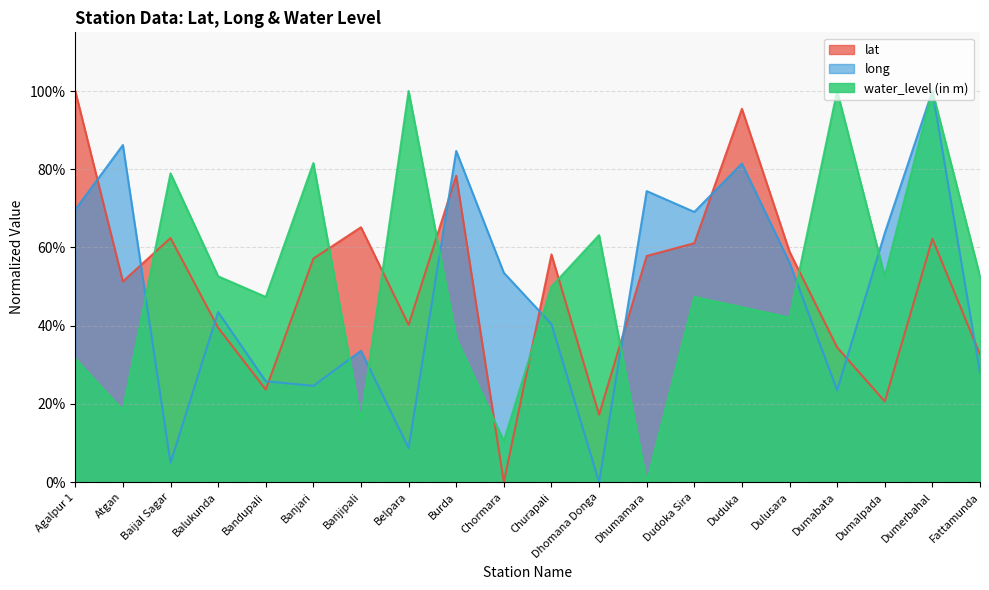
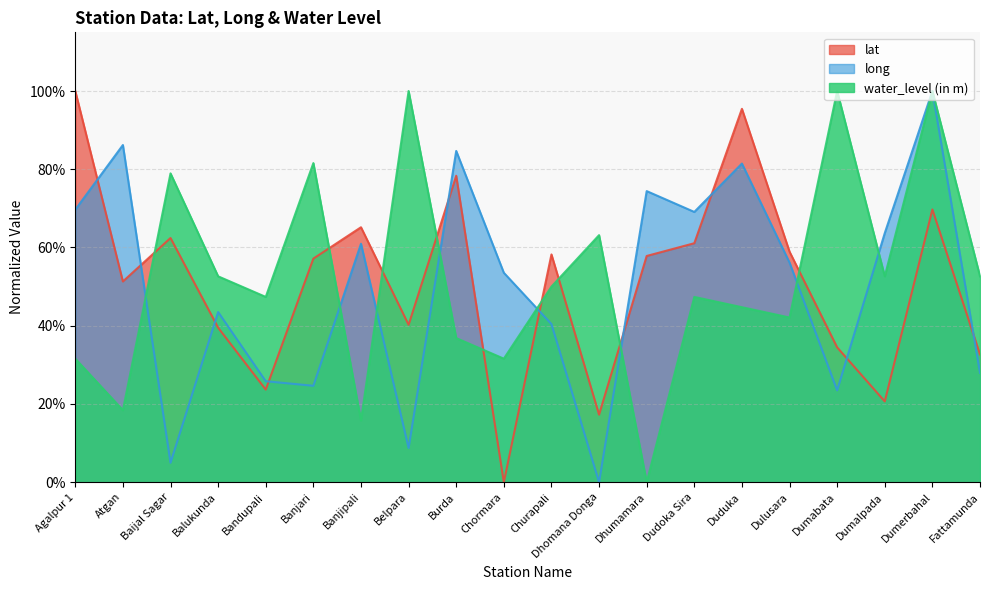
long, Banjipali: 34% -> 61%
water_level (in m), Chormara: 11% -> 32%
lat, Dumerbahal: 62% -> 70%
